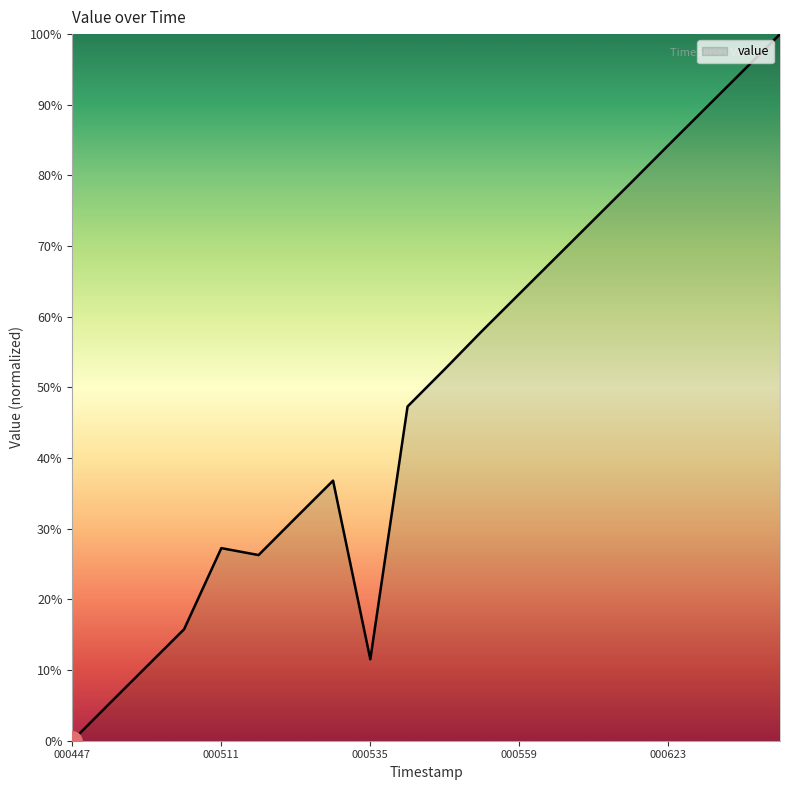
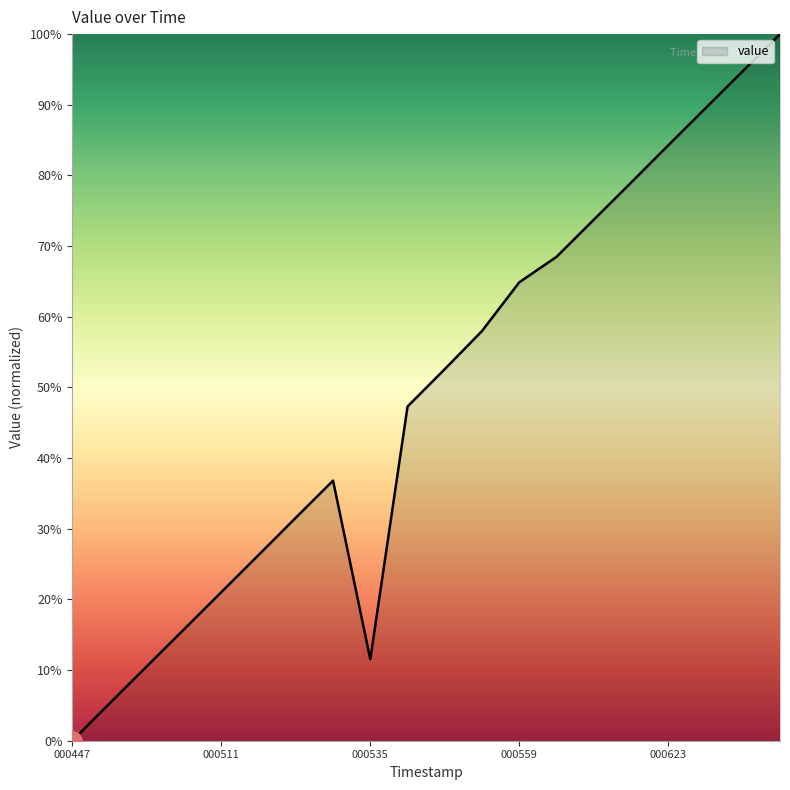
value, 000511: 27% -> 21%
value, 000559: 63% -> 65%
